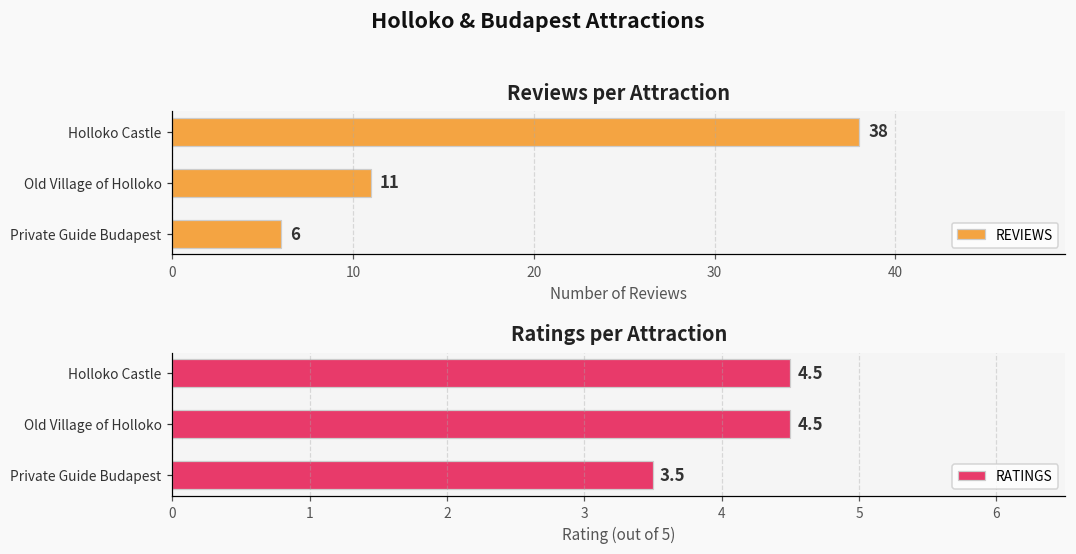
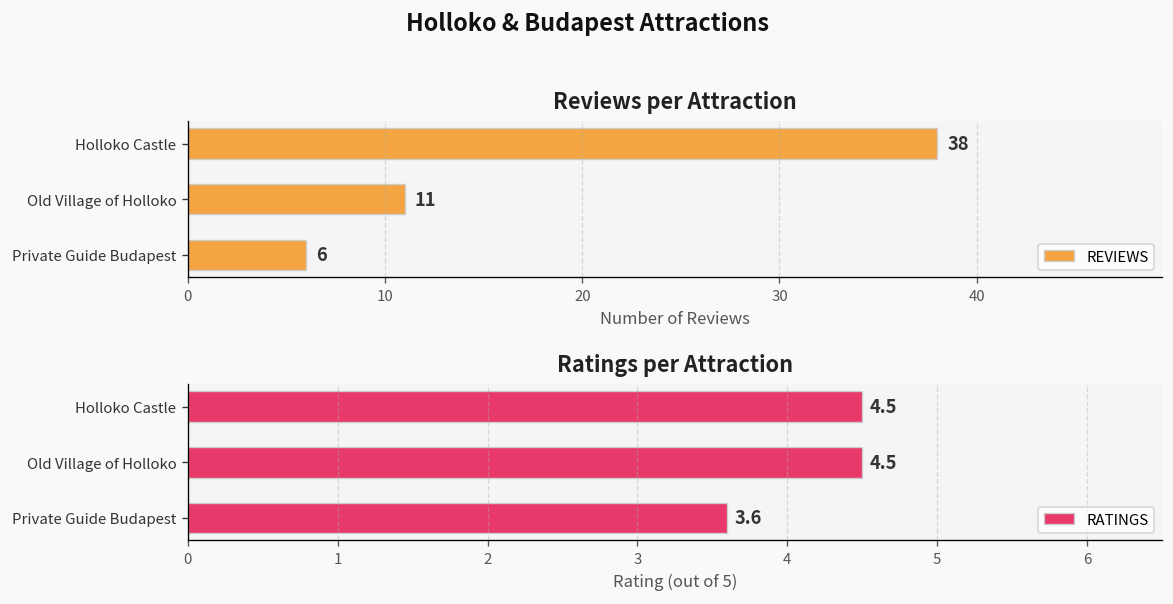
Ratings per Attraction, Private Guide Budapest: 3.5 -> 3.6
